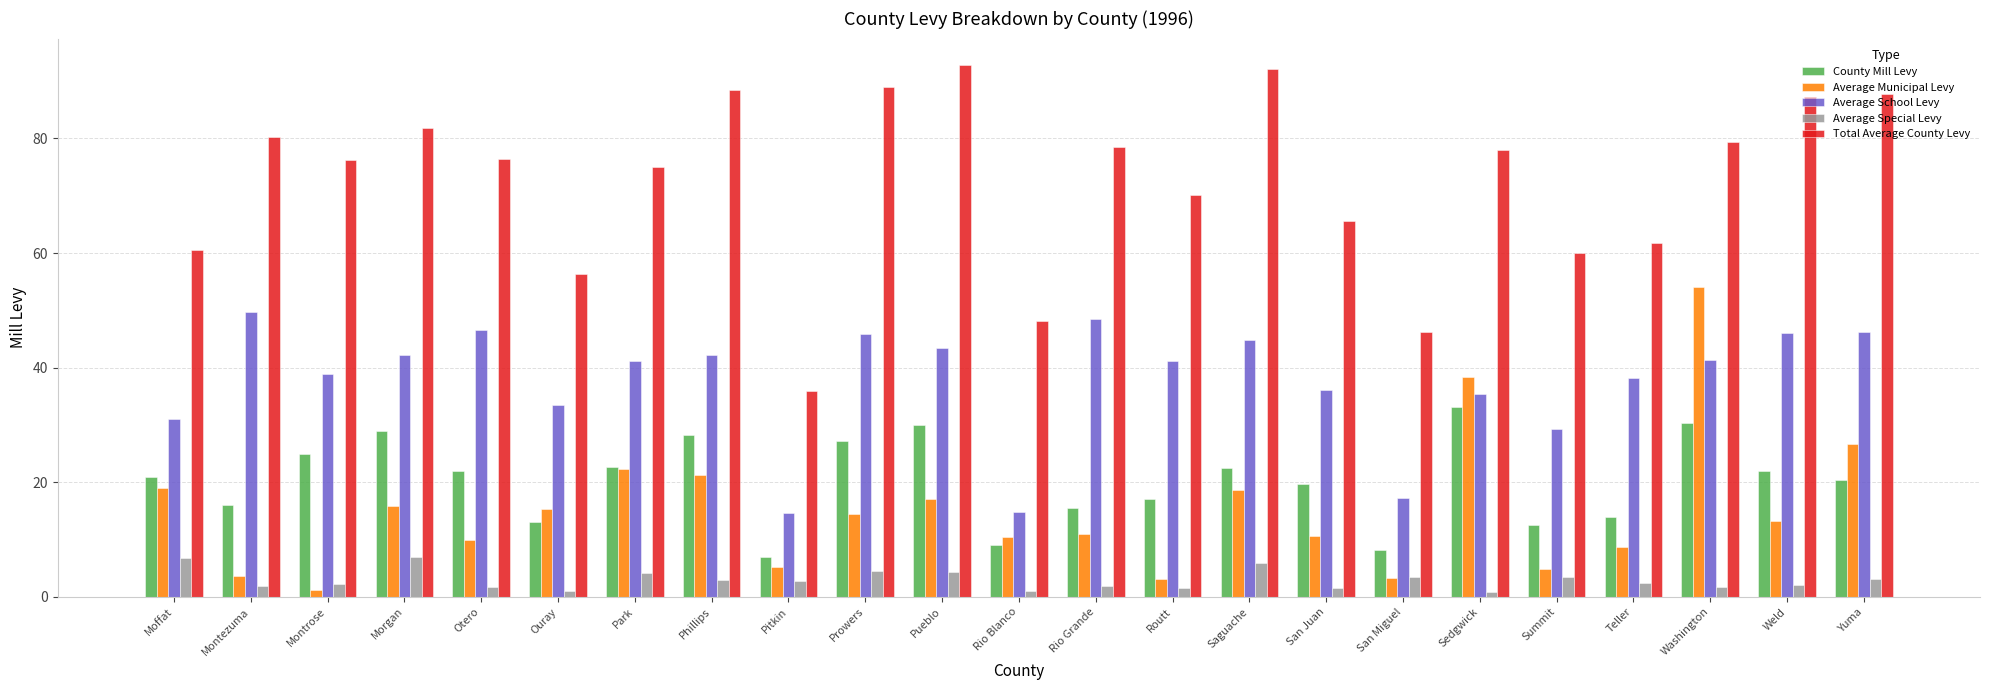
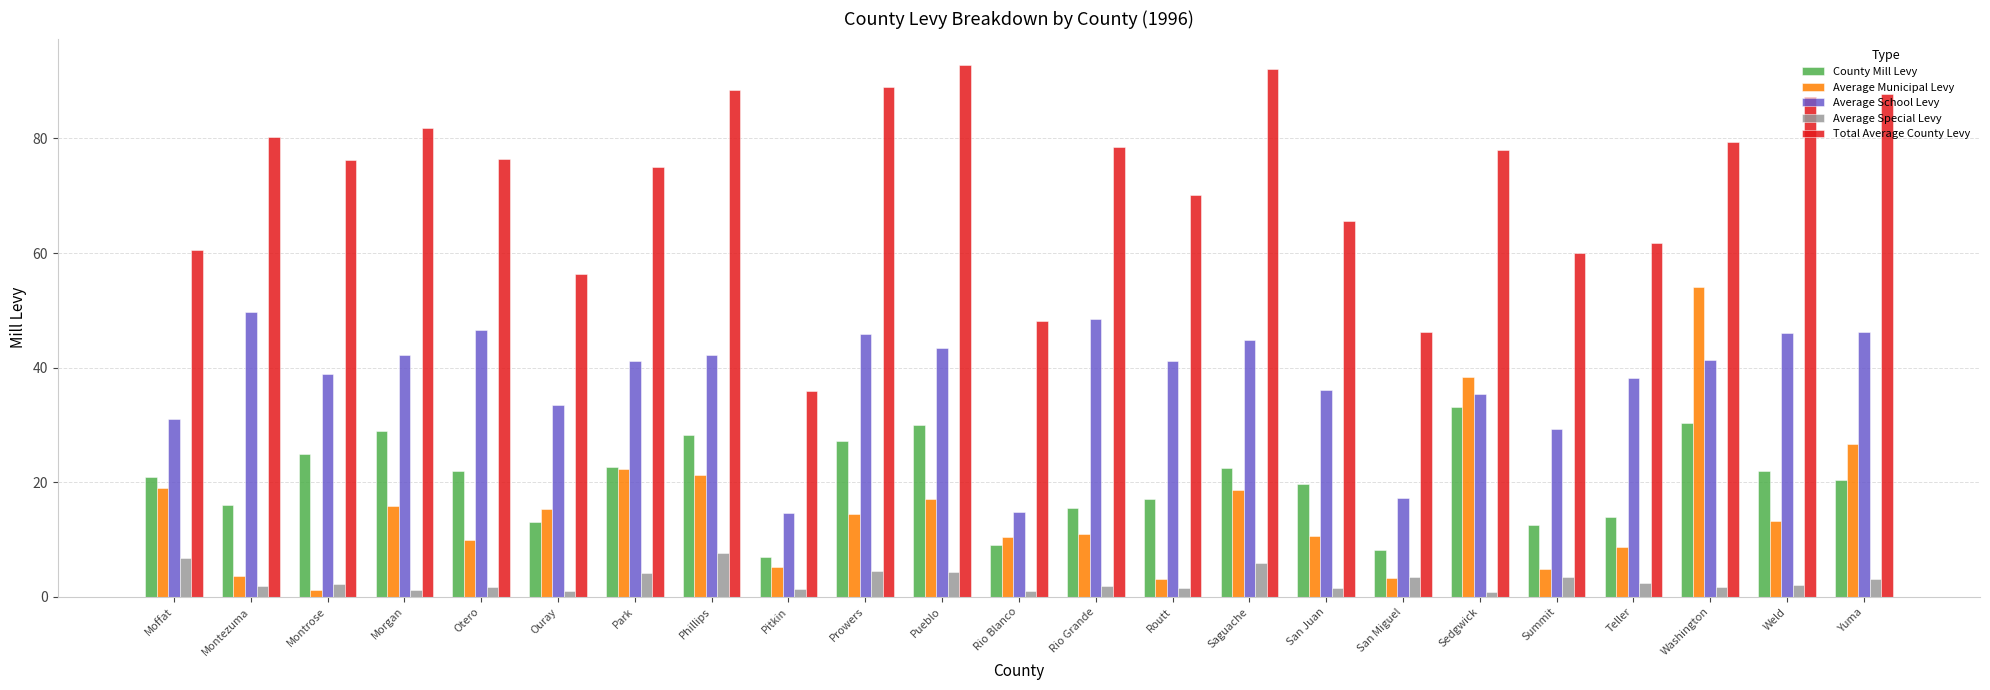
Average Special Levy, Morgan: 7 -> 1
Average Special Levy, Phillips: 3 -> 8
Average Special Levy, Pitkin: 3 -> 1
